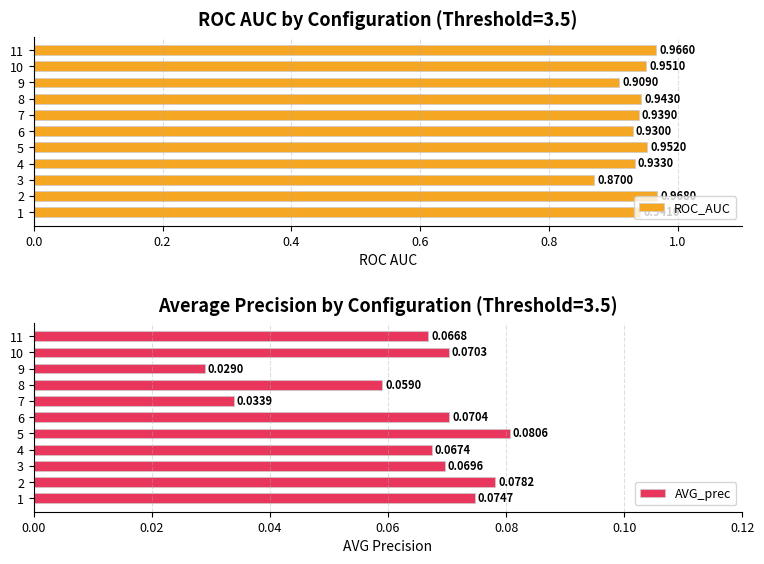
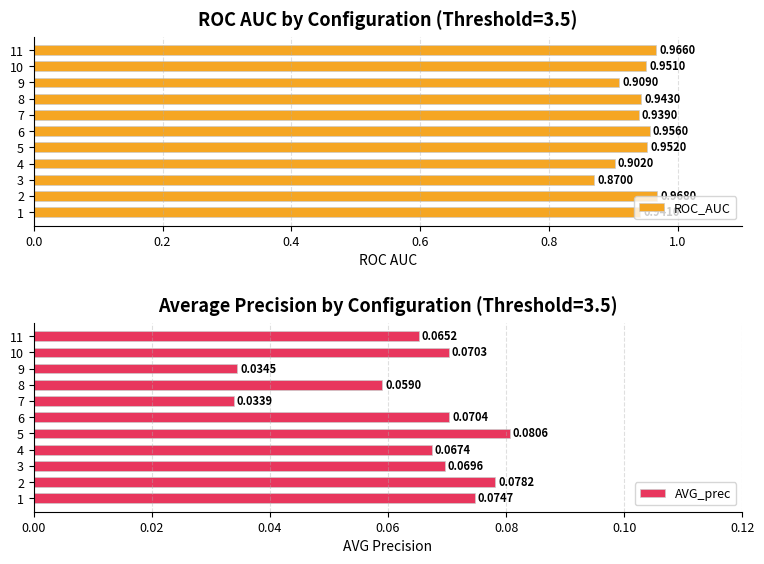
ROC AUC by Configuration (Threshold=3.5), 6: 0.9300 -> 0.9560
ROC AUC by Configuration (Threshold=3.5), 4: 0.9330 -> 0.9020
Average Precision by Configuration (Threshold=3.5), 11: 0.0668 -> 0.0652
Average Precision by Configuration (Threshold=3.5), 9: 0.0290 -> 0.0345
